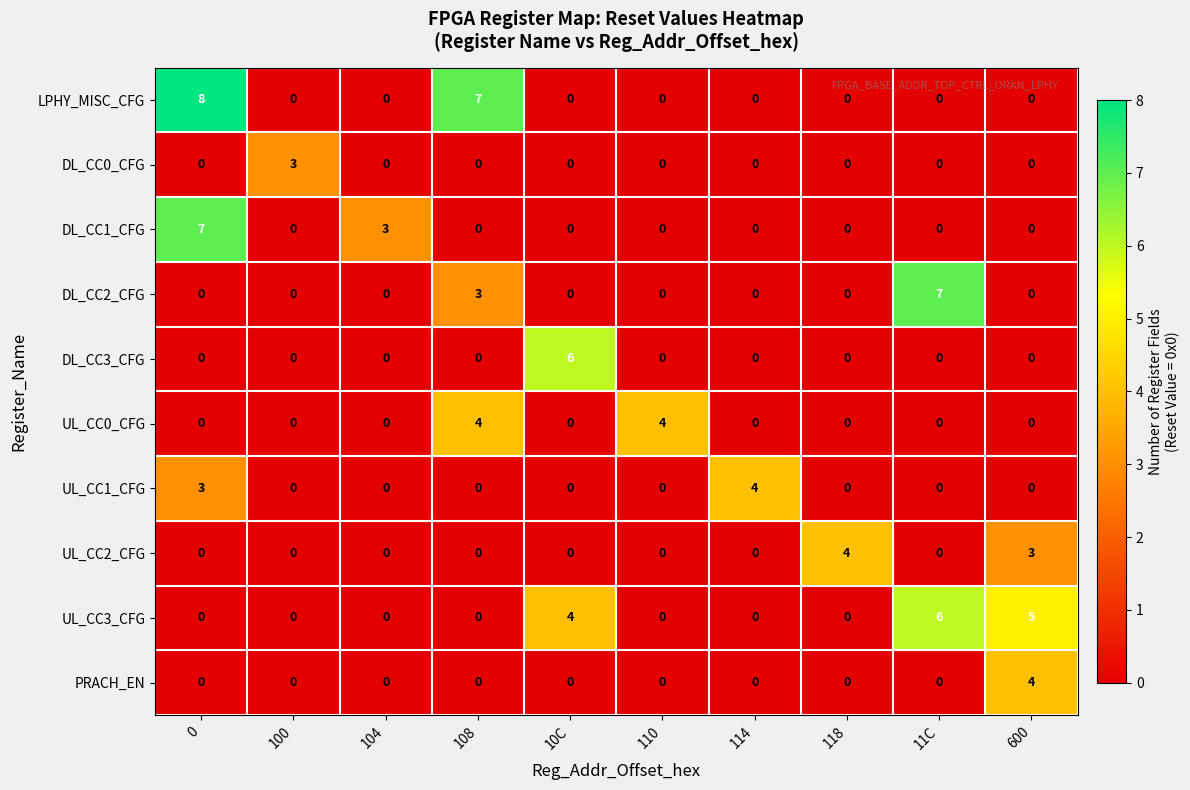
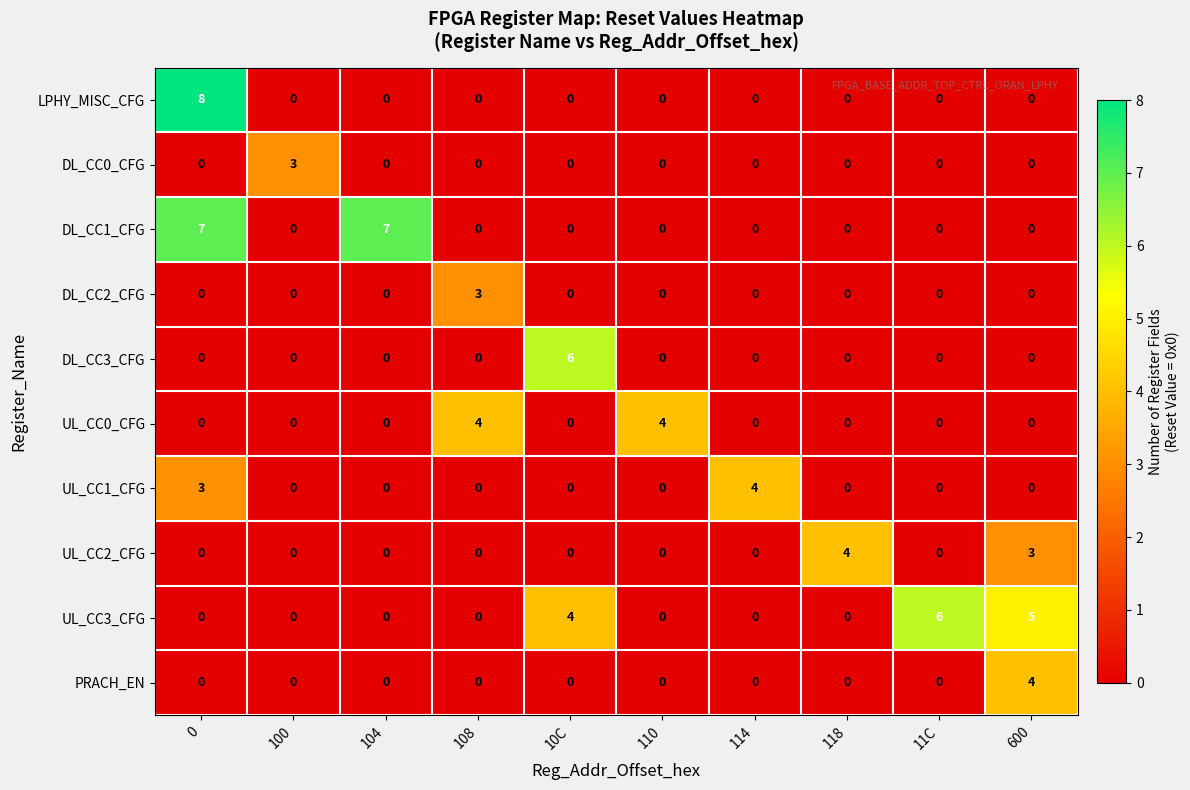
LPHY_MISC_CFG, 108: 7 -> 0
DL_CC1_CFG, 104: 3 -> 7
DL_CC2_CFG, 11C: 7 -> 0
